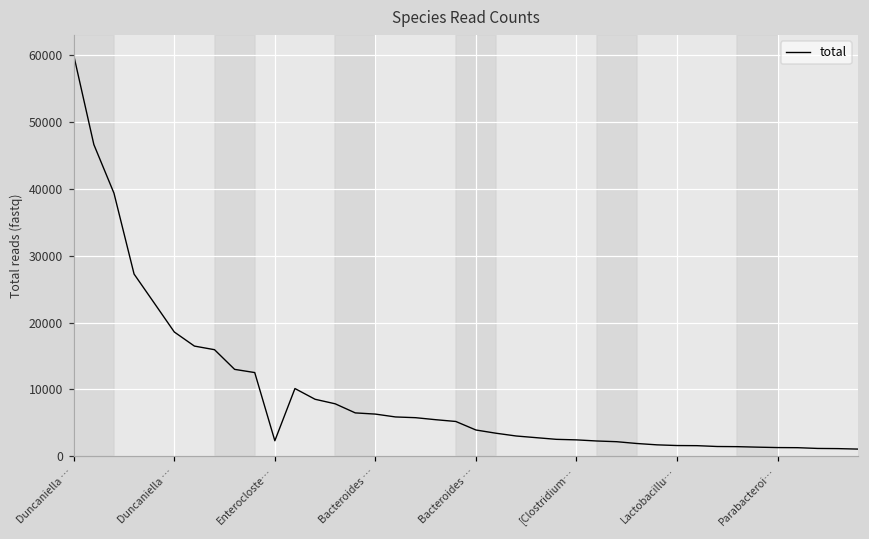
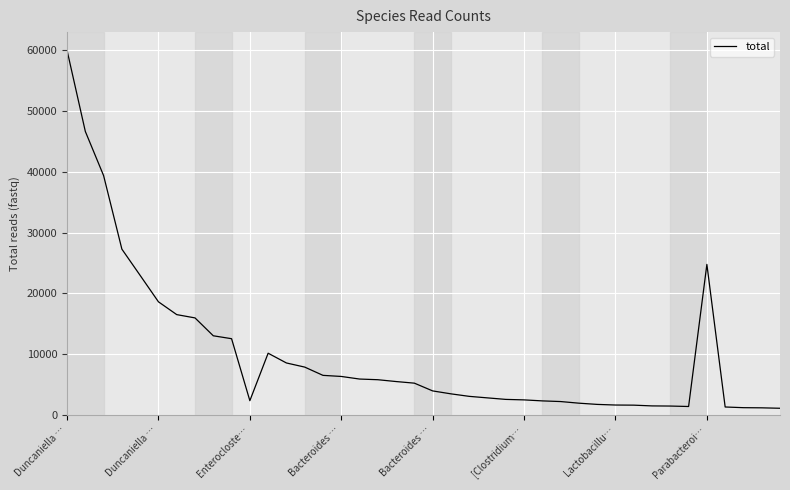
Parabacteroi…: 1000 -> 25000
